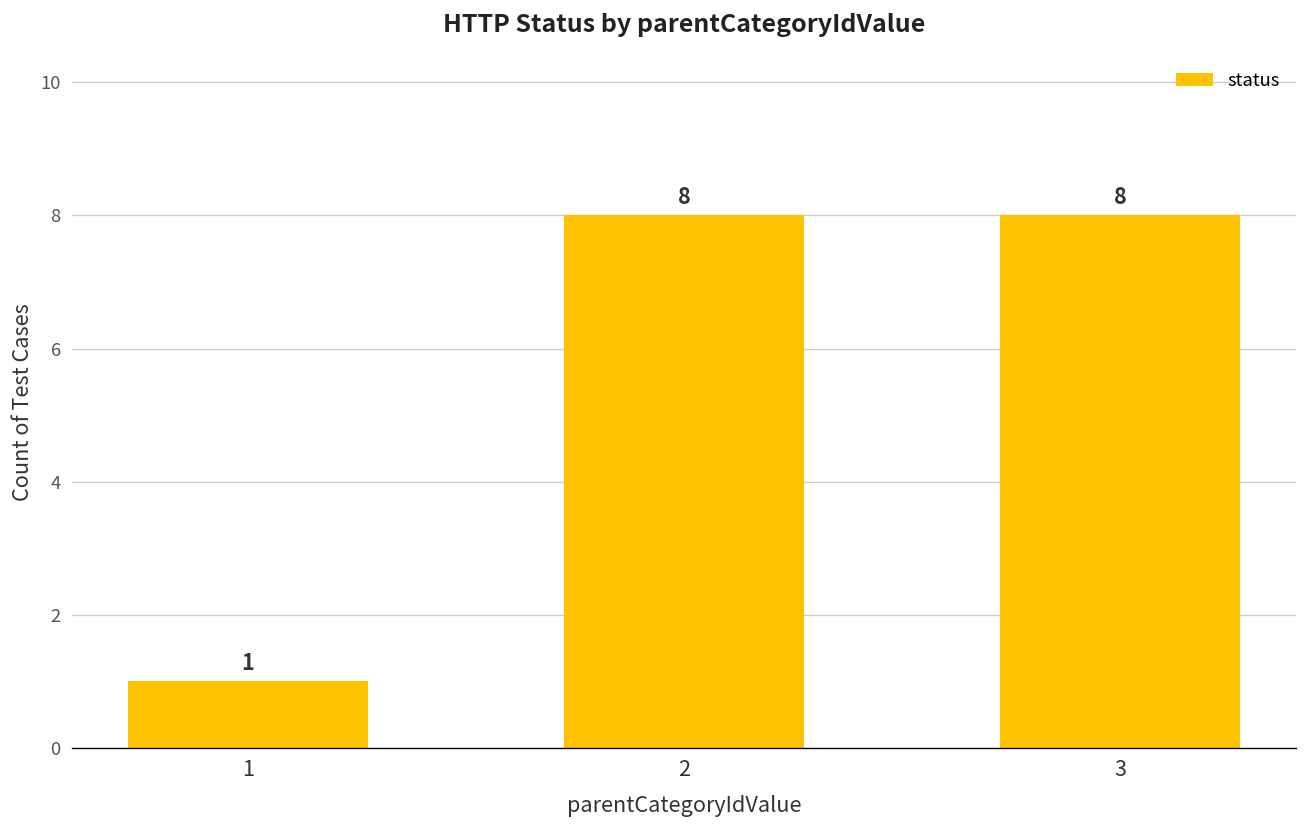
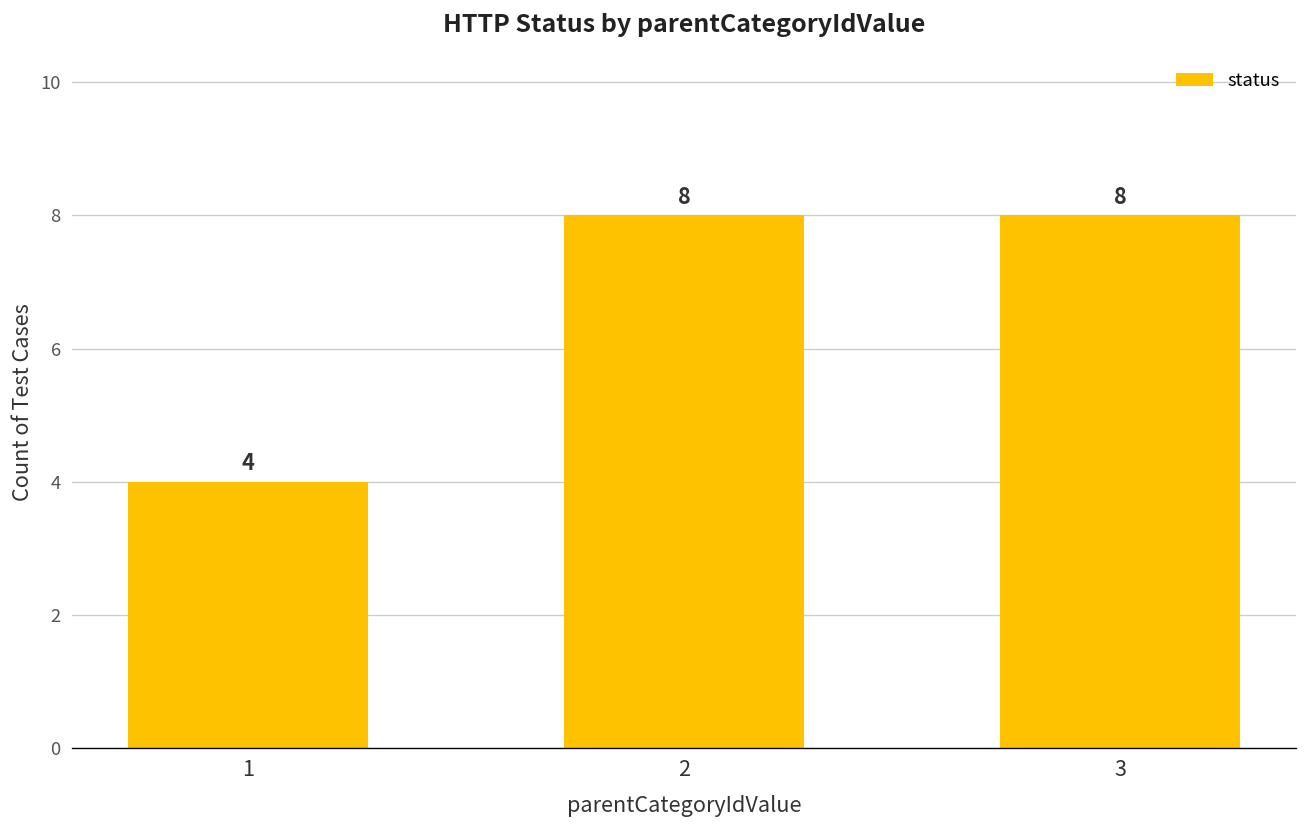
1: 1 -> 4
